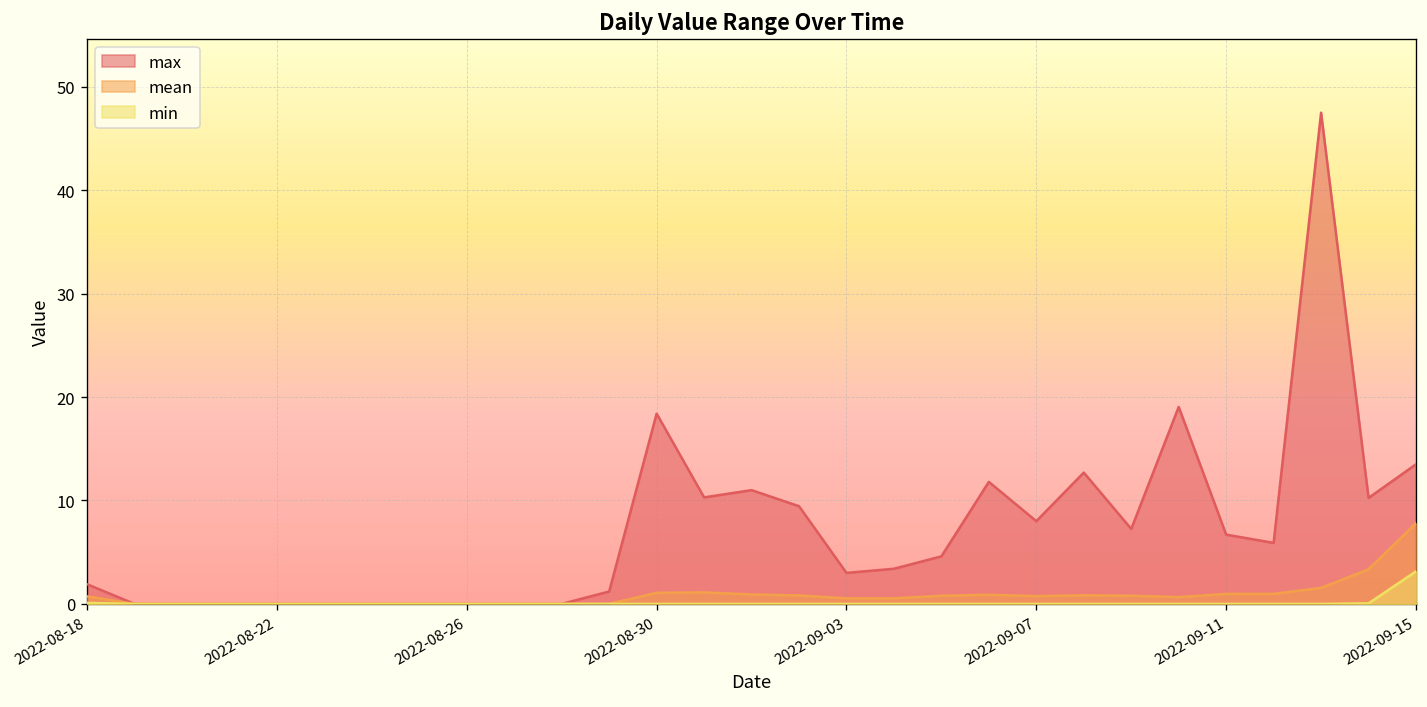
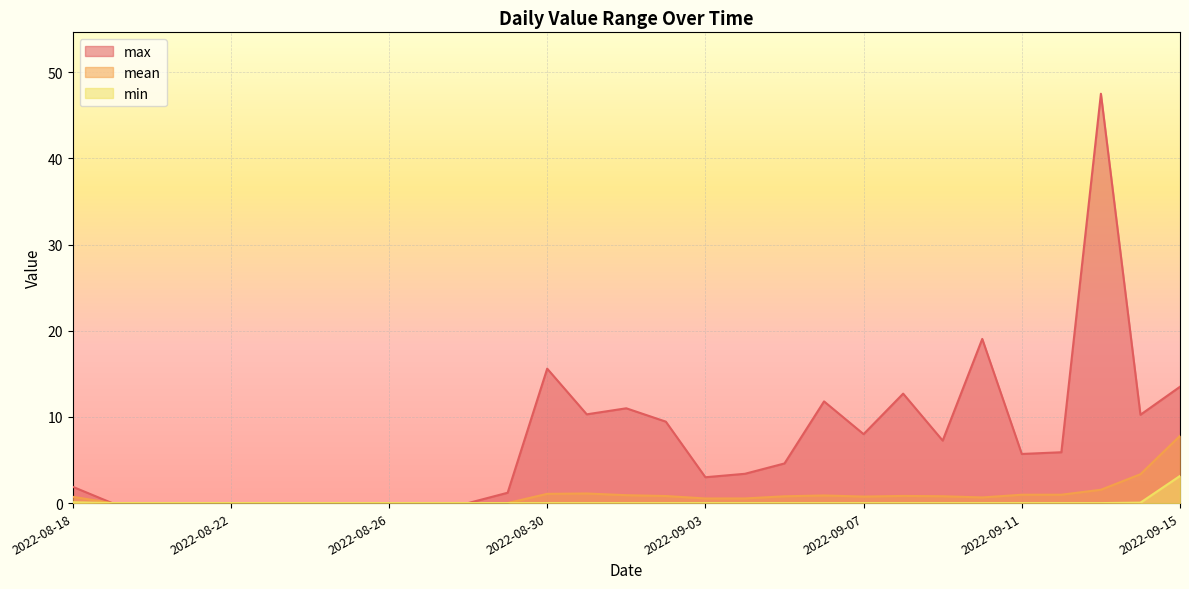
max, 2022-08-30: 18 -> 16
max, 2022-09-11: 7 -> 6
